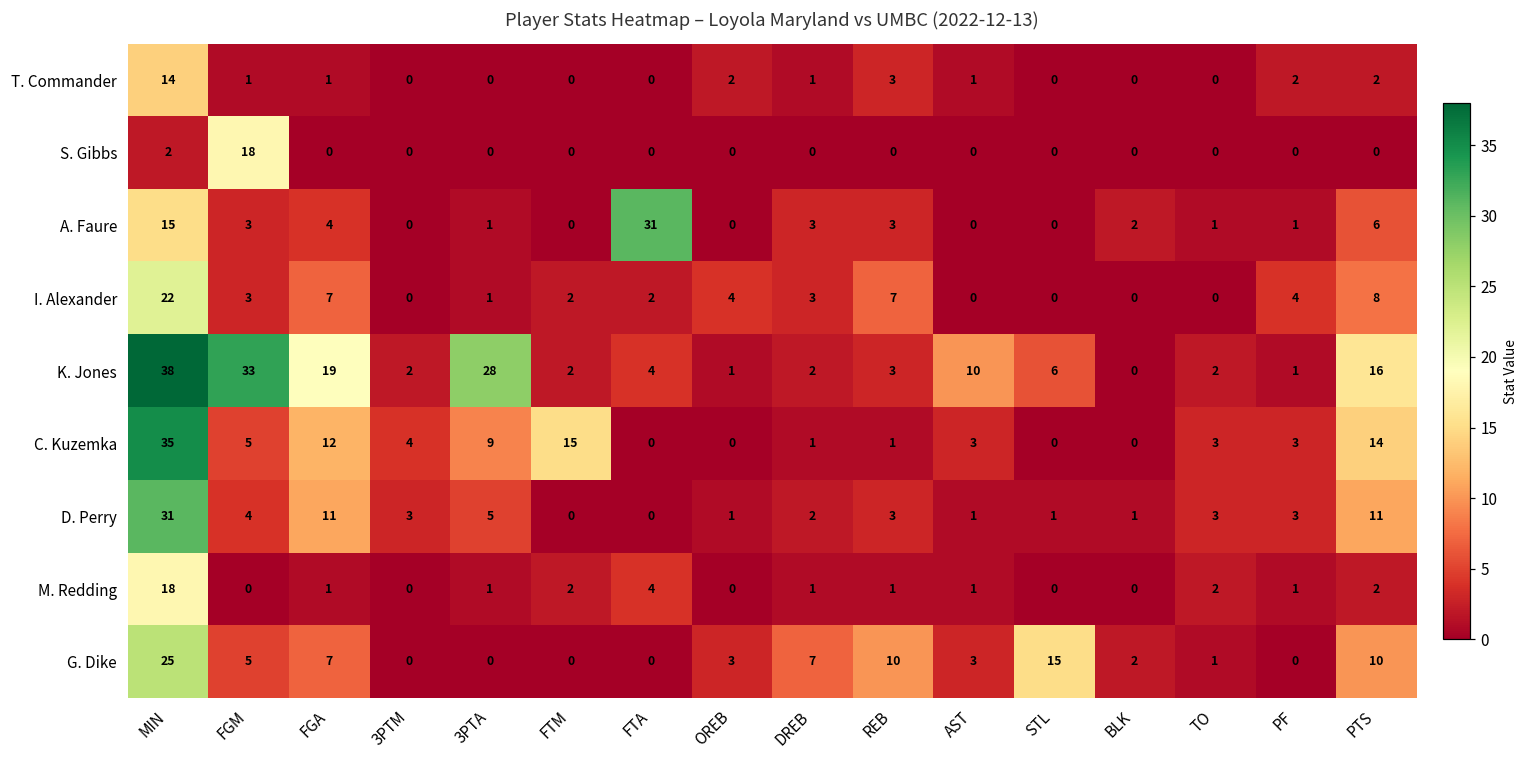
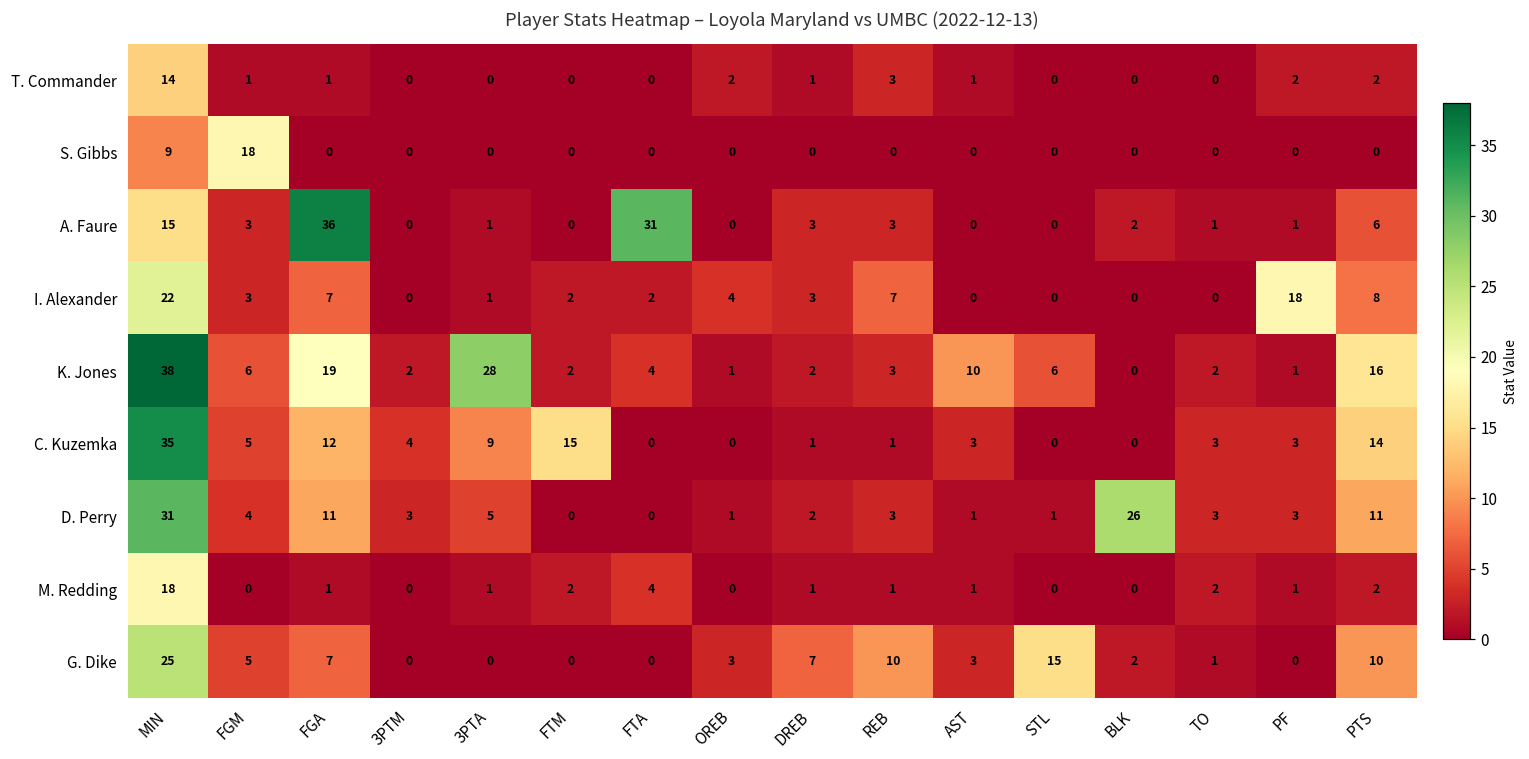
S. Gibbs, MIN: 2 -> 9
A. Faure, FGA: 4 -> 36
I. Alexander, PF: 4 -> 18
K. Jones, FGM: 33 -> 6
D. Perry, BLK: 1 -> 26
